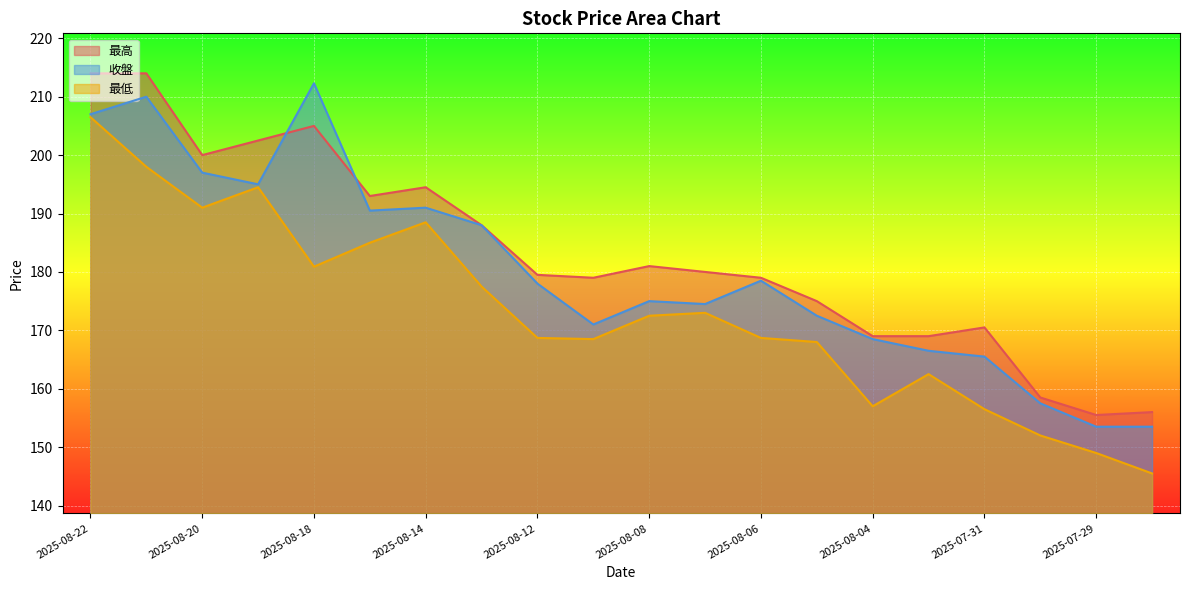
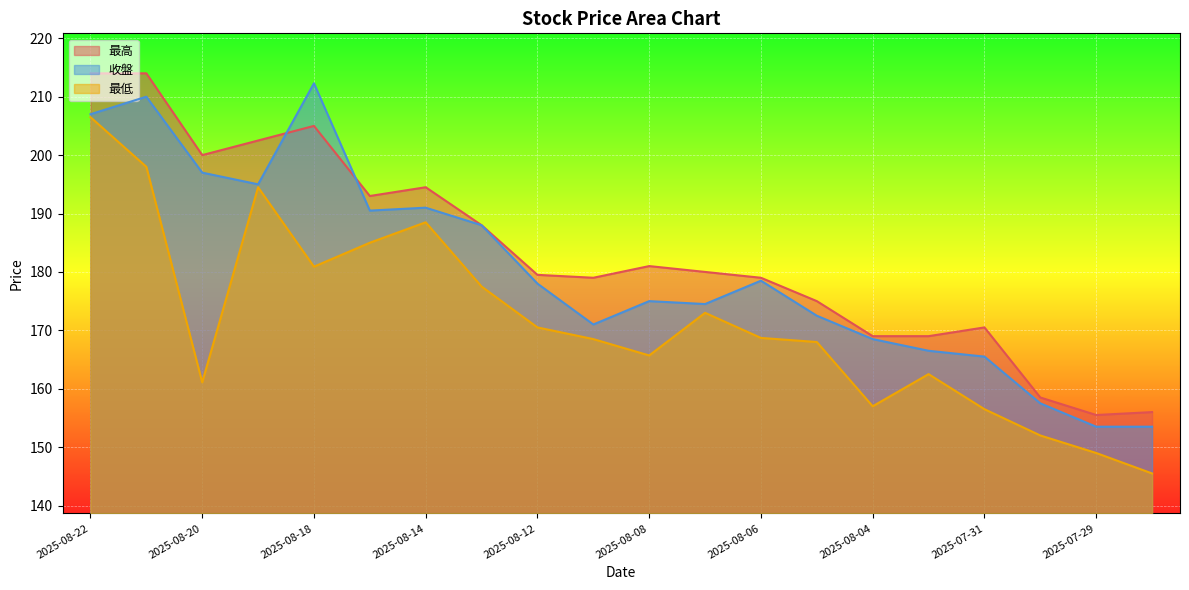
最低, 2025-08-20: 191 -> 161
最低, 2025-08-12: 169 -> 171
最低, 2025-08-08: 173 -> 166
